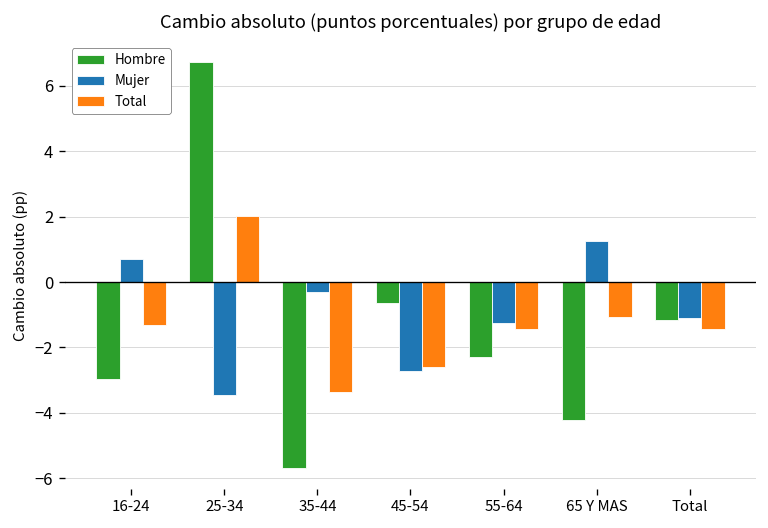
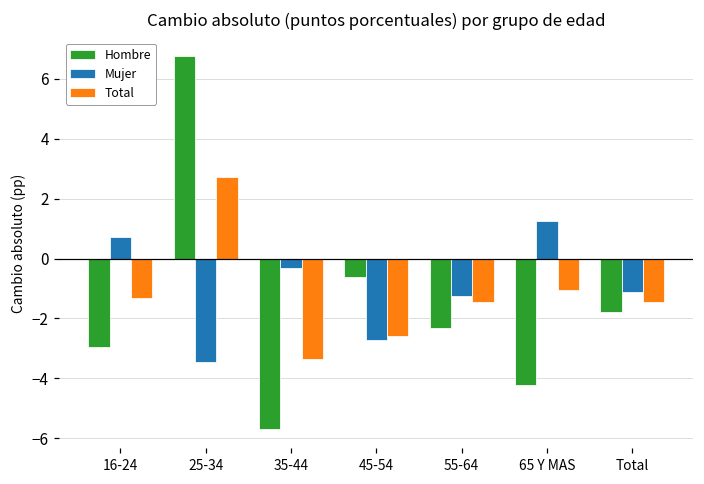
Total, 25-34: 2.0 -> 2.7
Hombre, Total: -1.2 -> -1.8
